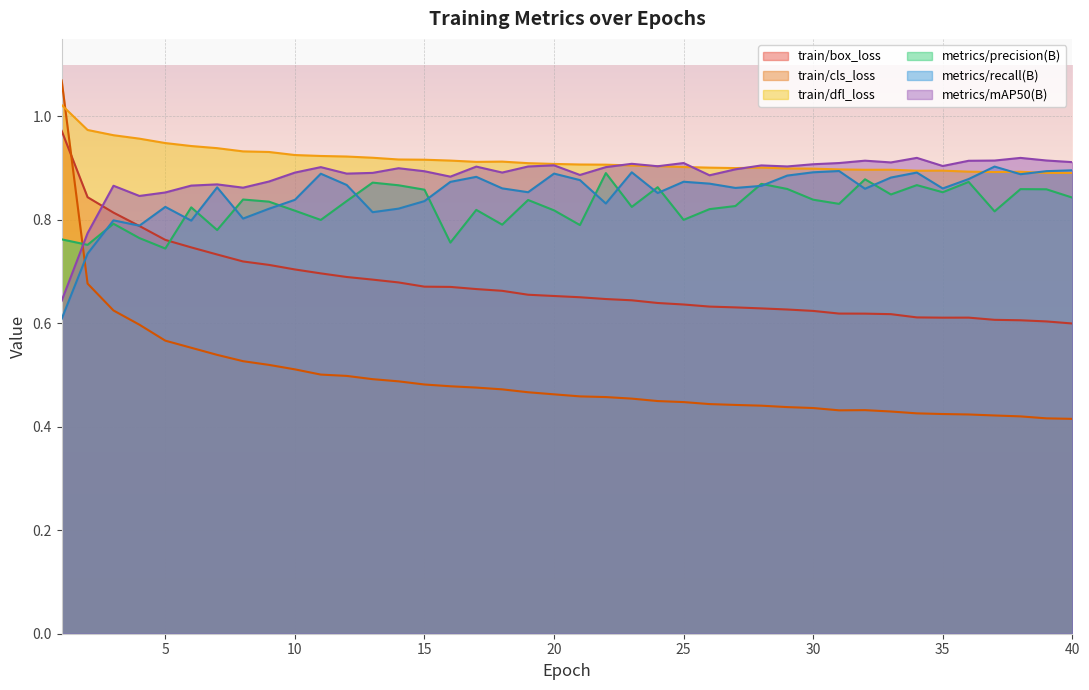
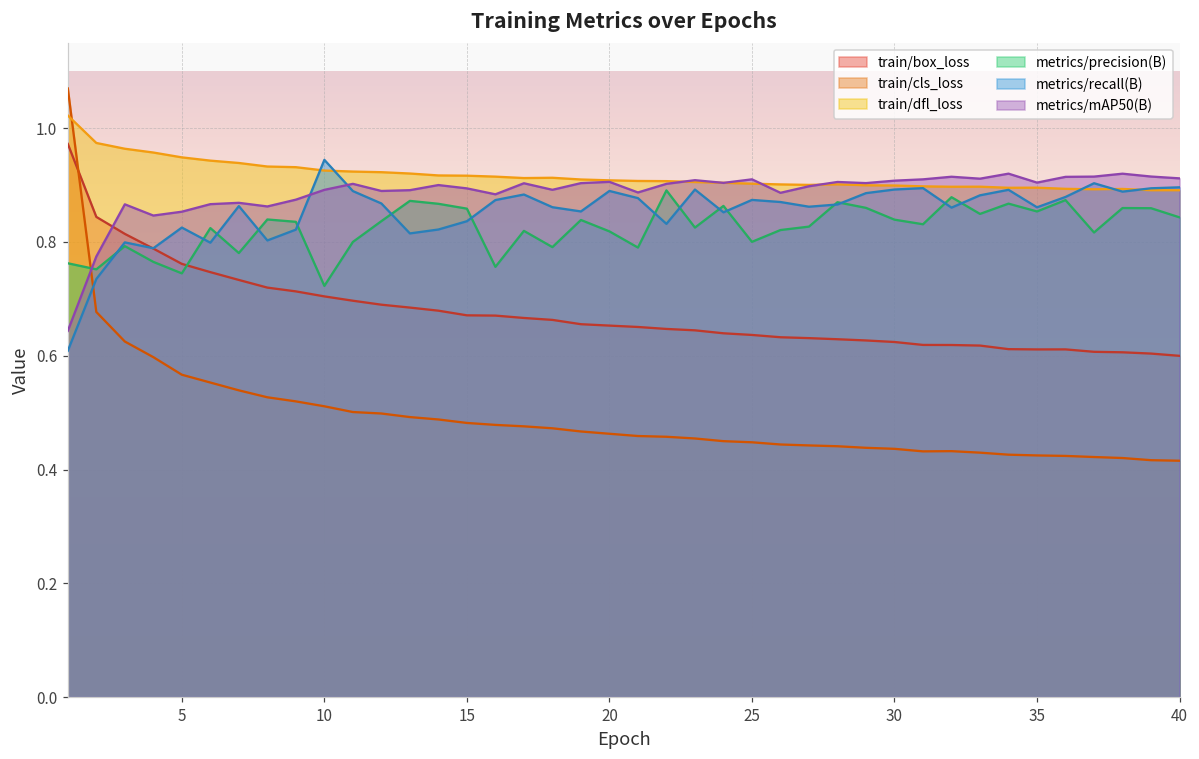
metrics/precision(B), 10: 0.82 -> 0.72
metrics/recall(B), 10: 0.84 -> 0.94
